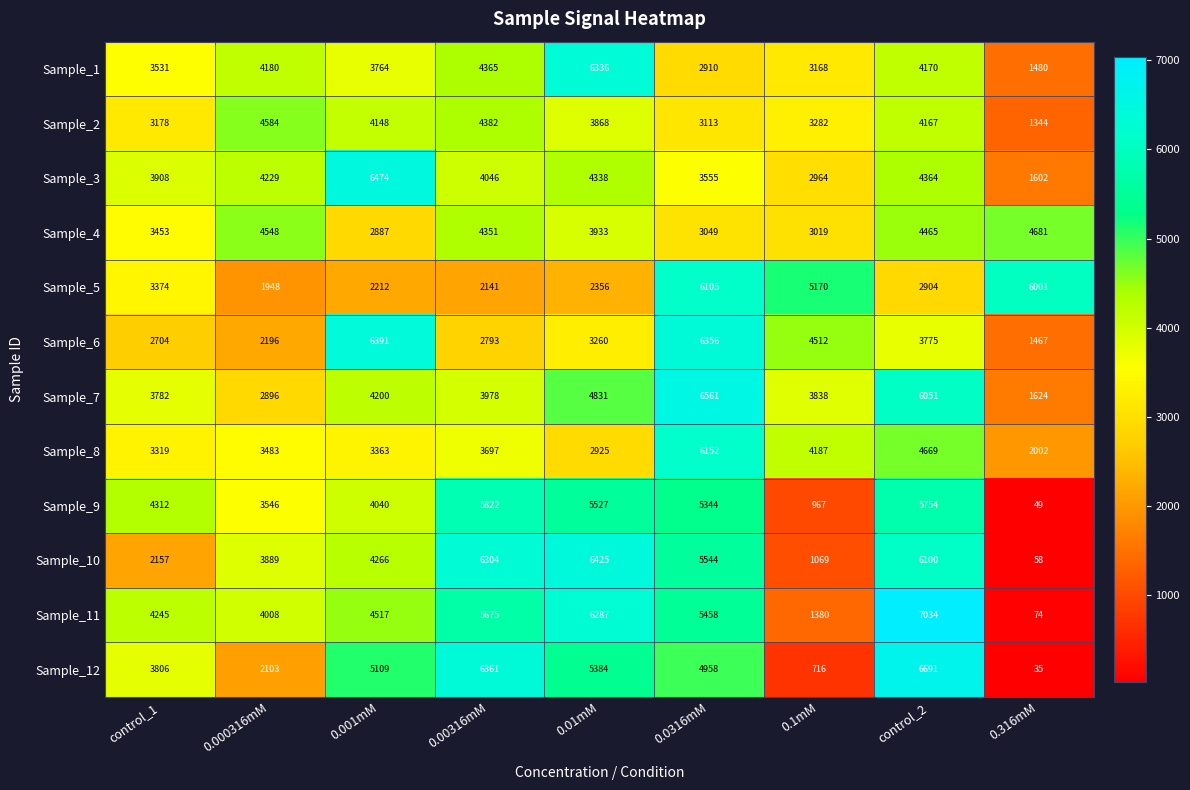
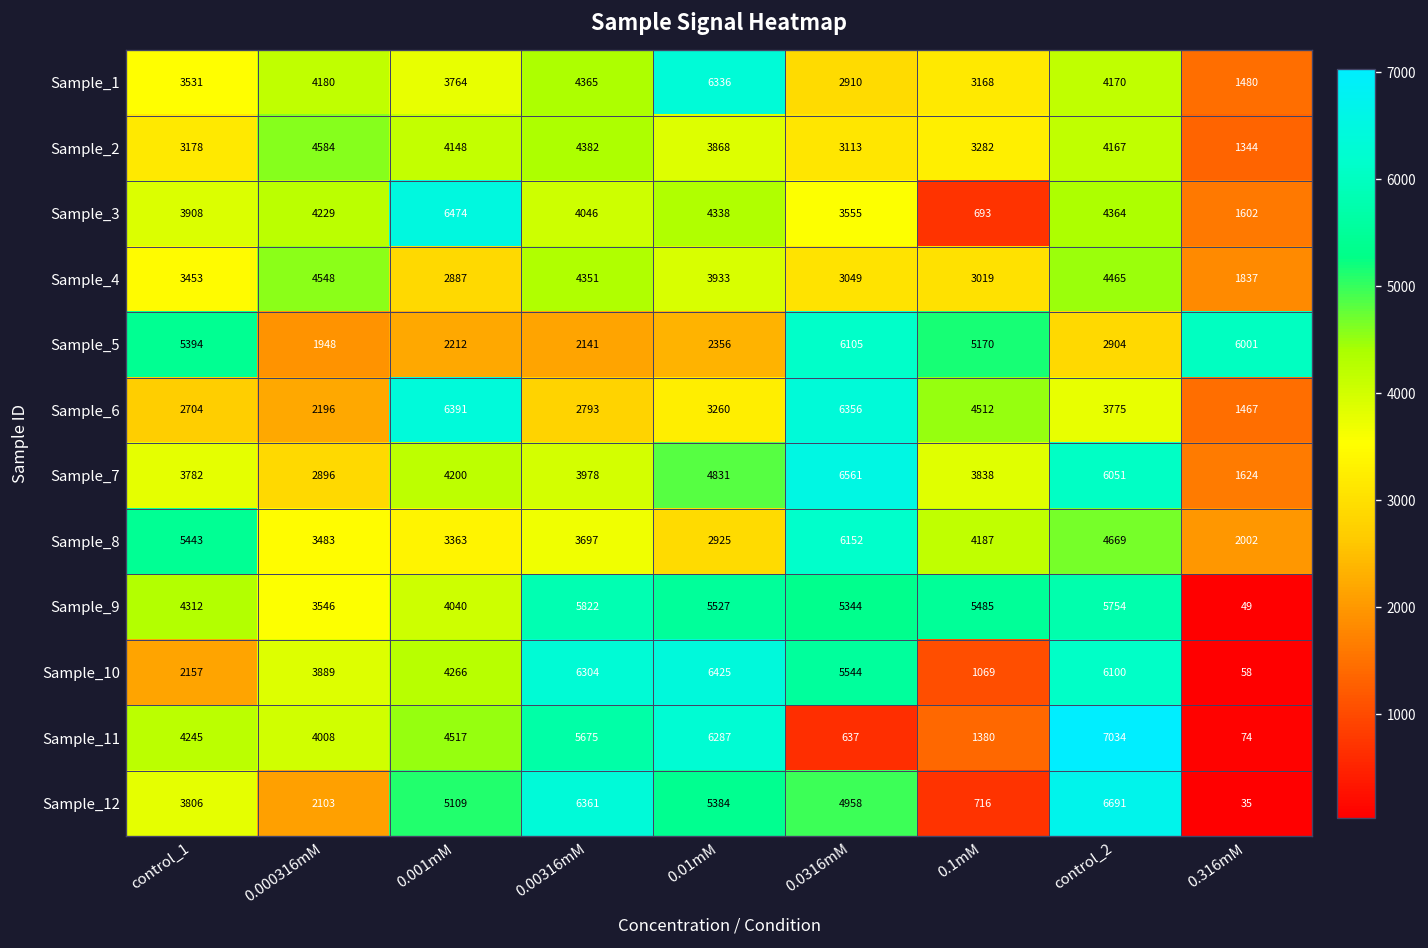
Sample_3, 0.1mM: 2964 -> 693
Sample_4, 0.316mM: 4681 -> 1837
Sample_5, control_1: 3374 -> 5394
Sample_8, control_1: 3319 -> 5443
Sample_9, 0.1mM: 967 -> 5485
Sample_11, 0.0316mM: 5458 -> 637
